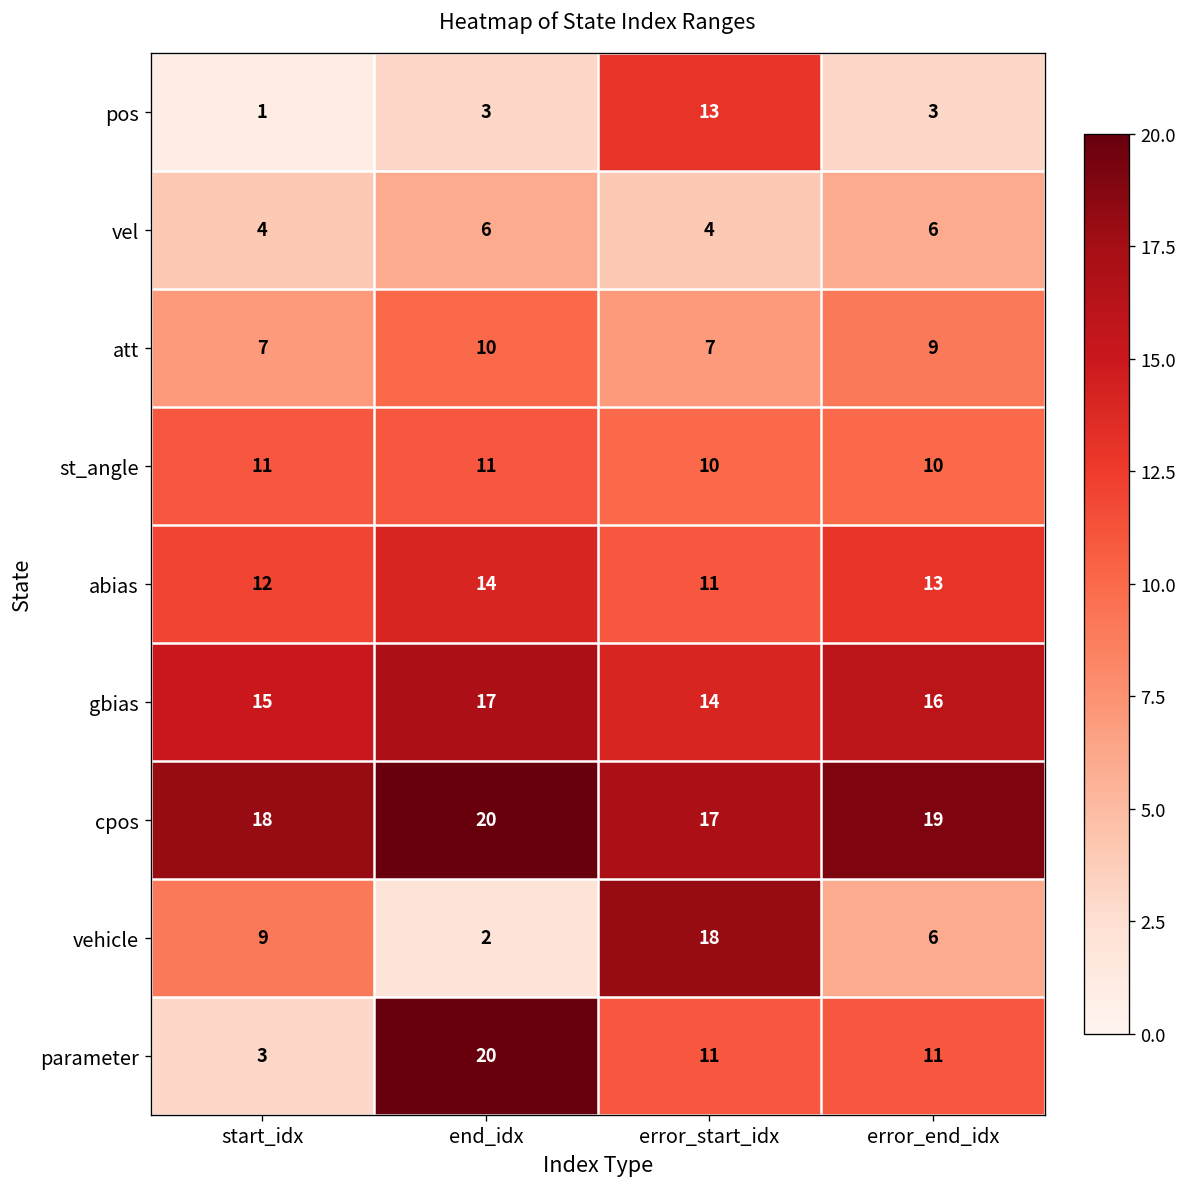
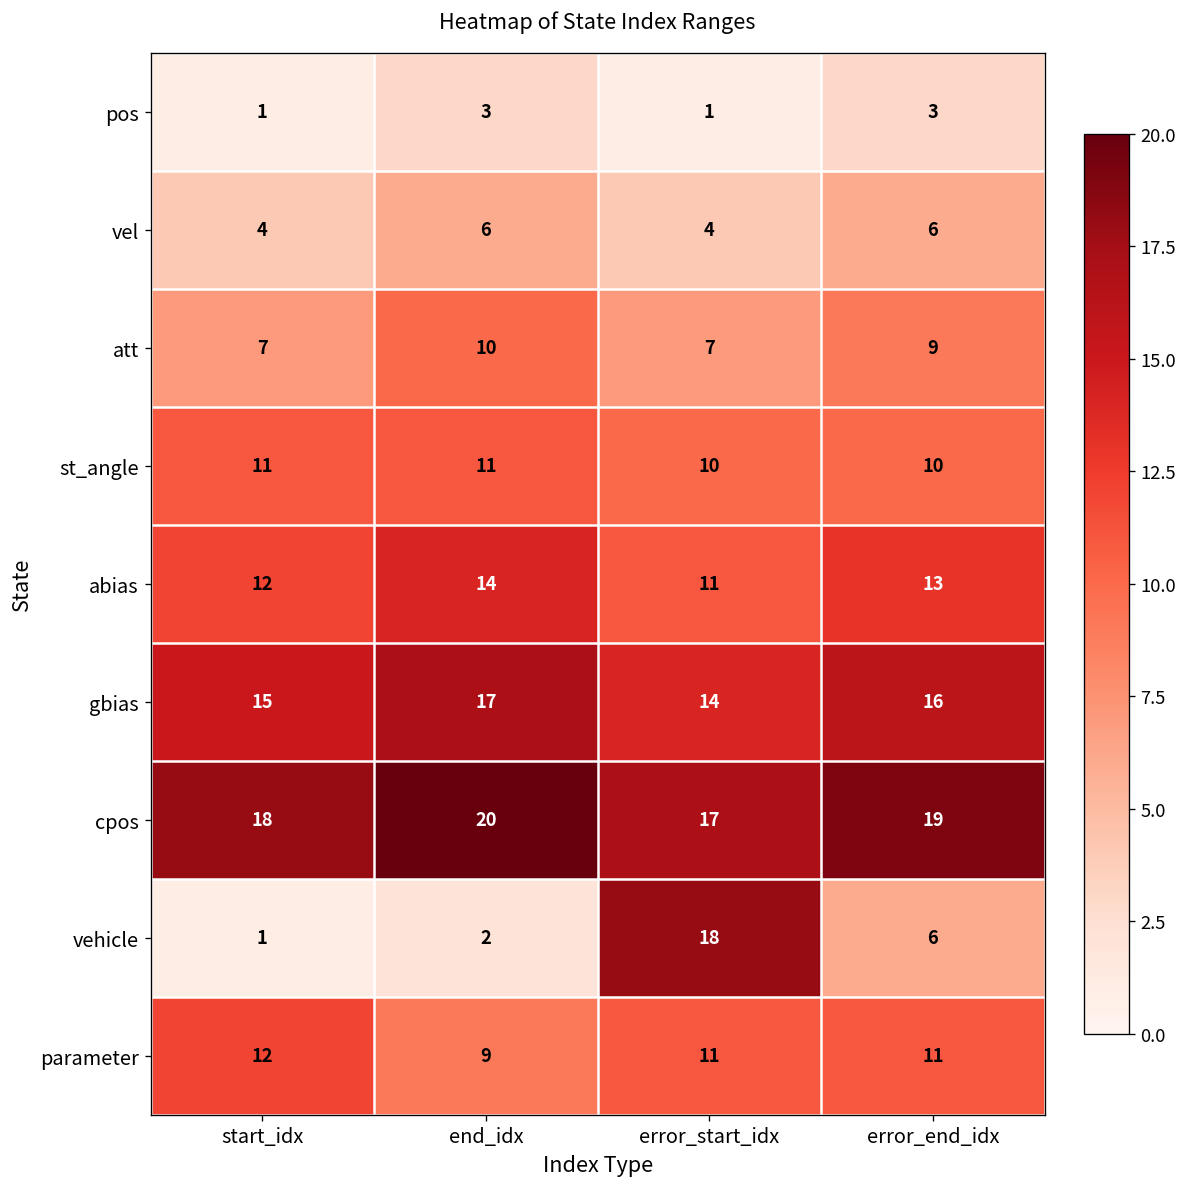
pos, error_start_idx: 13 -> 1
vehicle, start_idx: 9 -> 1
parameter, start_idx: 3 -> 12
parameter, end_idx: 20 -> 9
